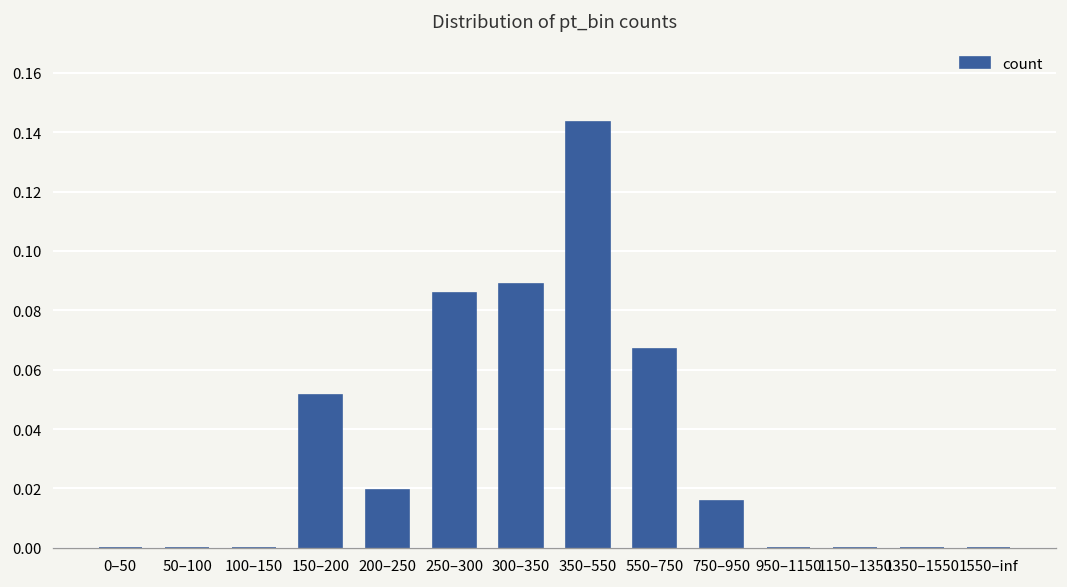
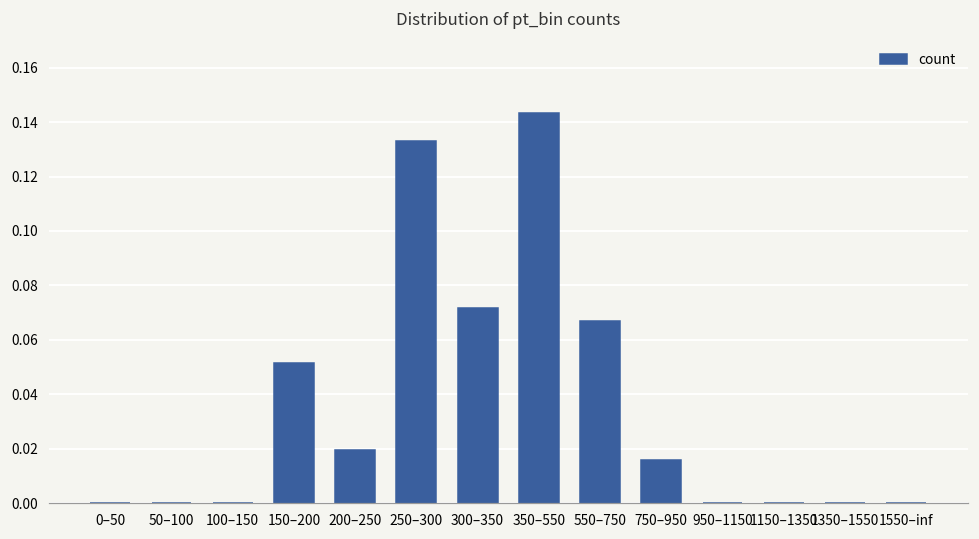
250–300: 0.086 -> 0.133
300–350: 0.089 -> 0.072
